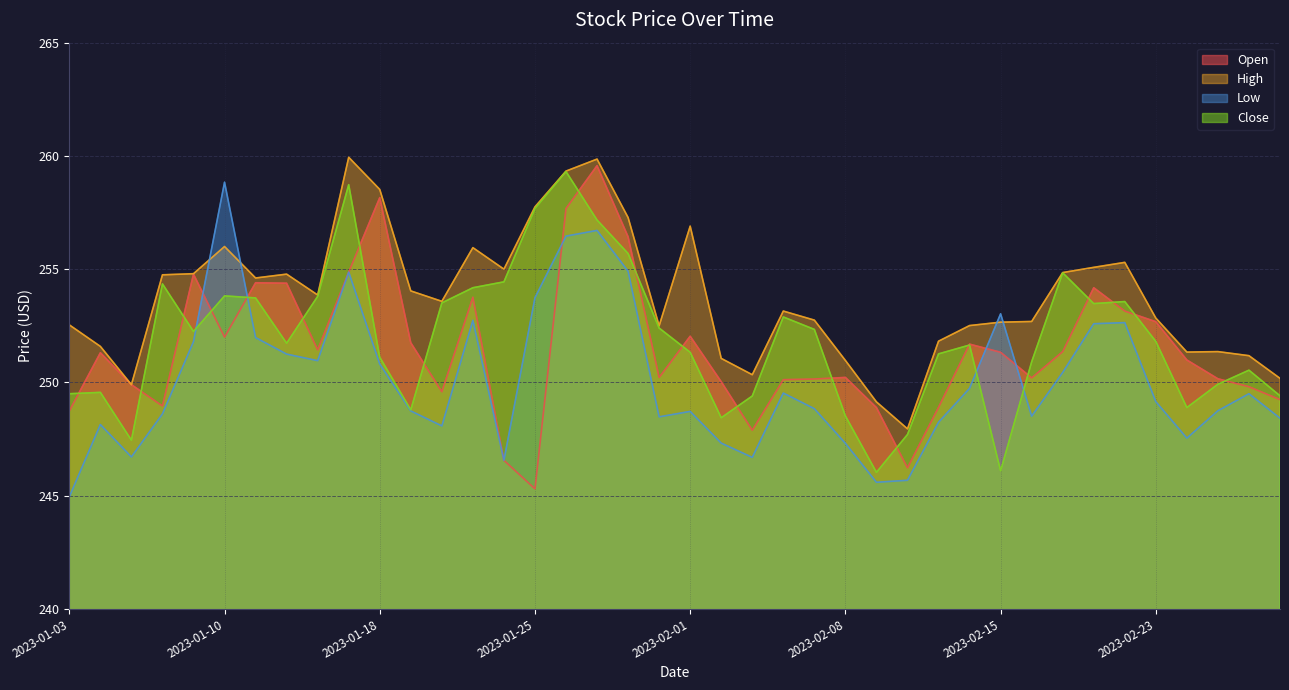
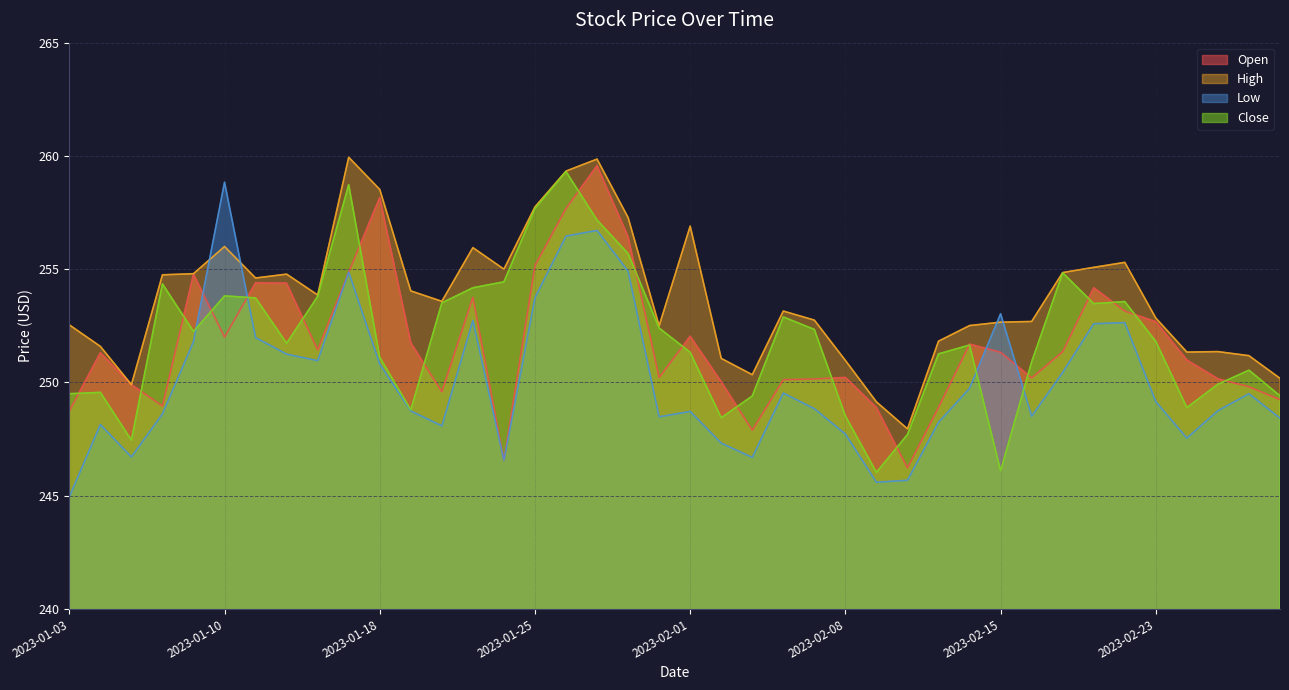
Open, 2023-01-25: 245.3 -> 255.2
Low, 2023-02-08: 247.3 -> 247.7
